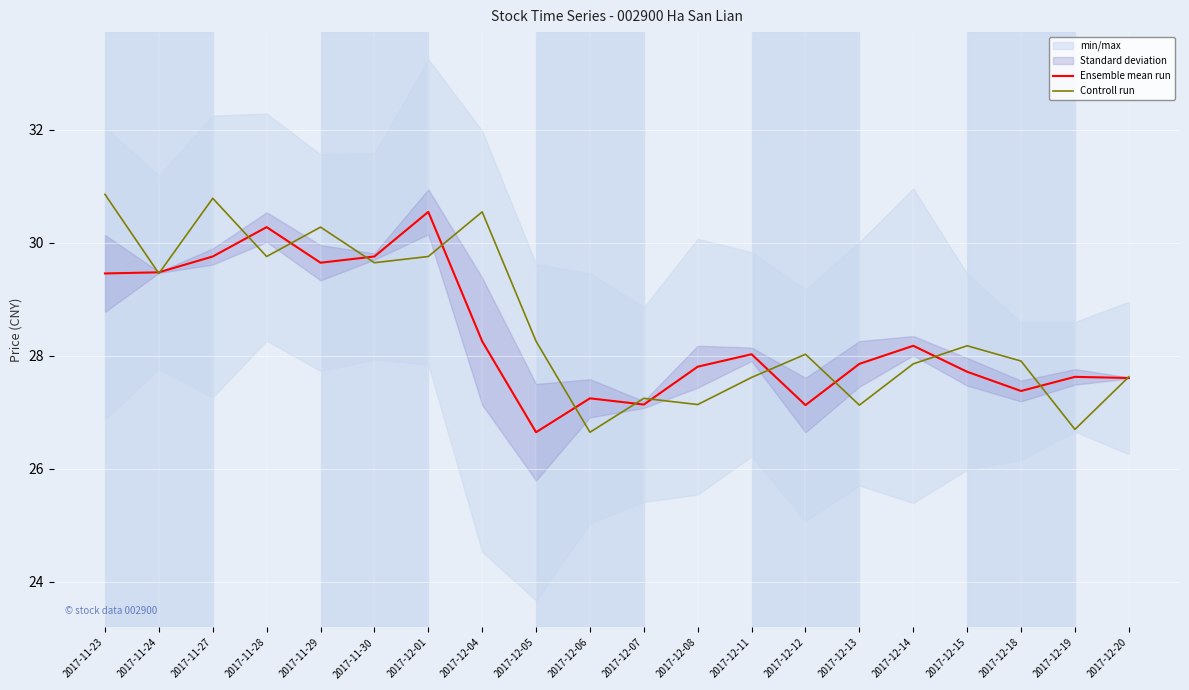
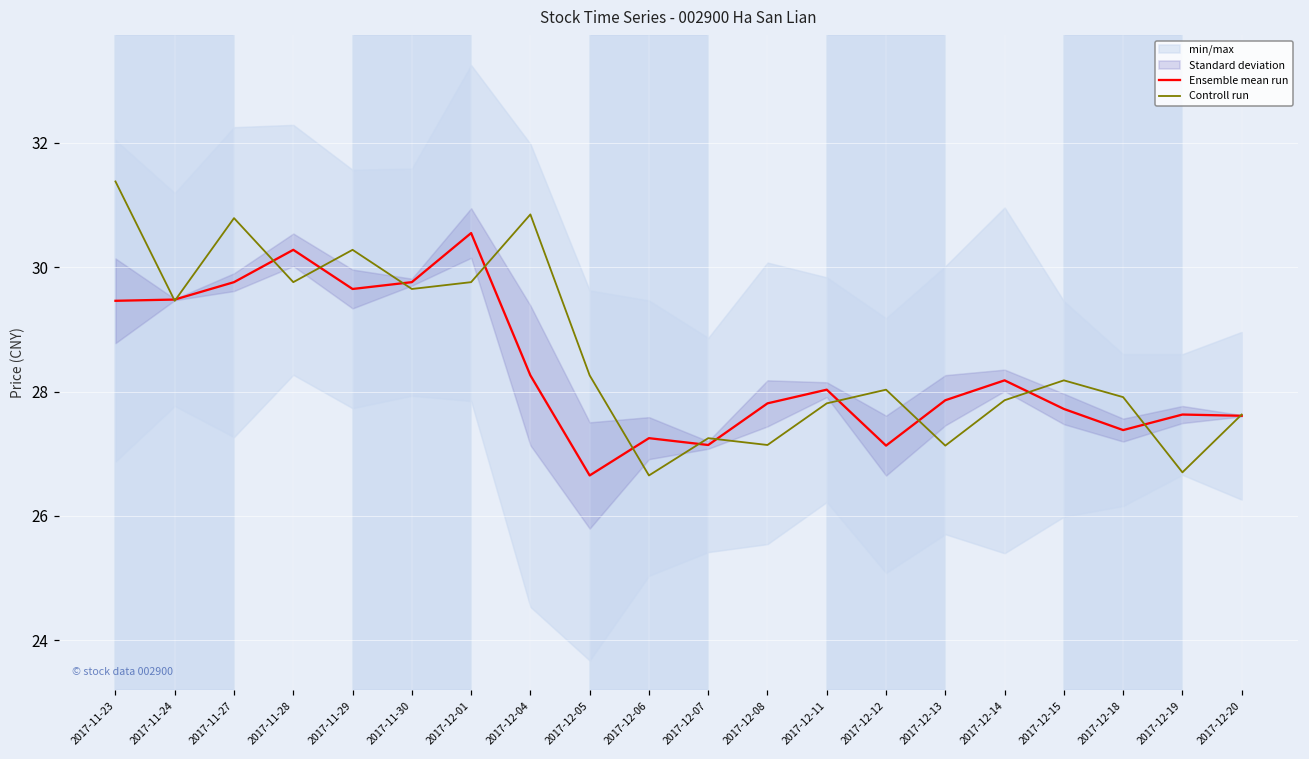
Controll run, 2017-11-23: 30.9 -> 31.4
Controll run, 2017-12-04: 30.6 -> 30.9
Controll run, 2017-12-11: 27.6 -> 27.8
